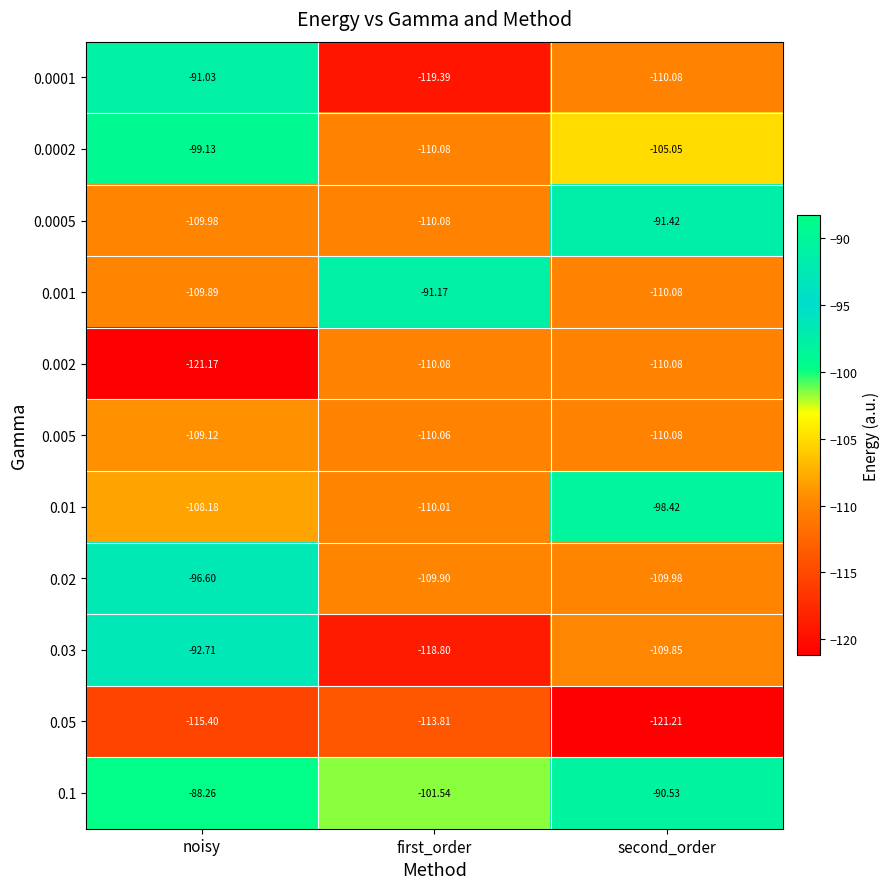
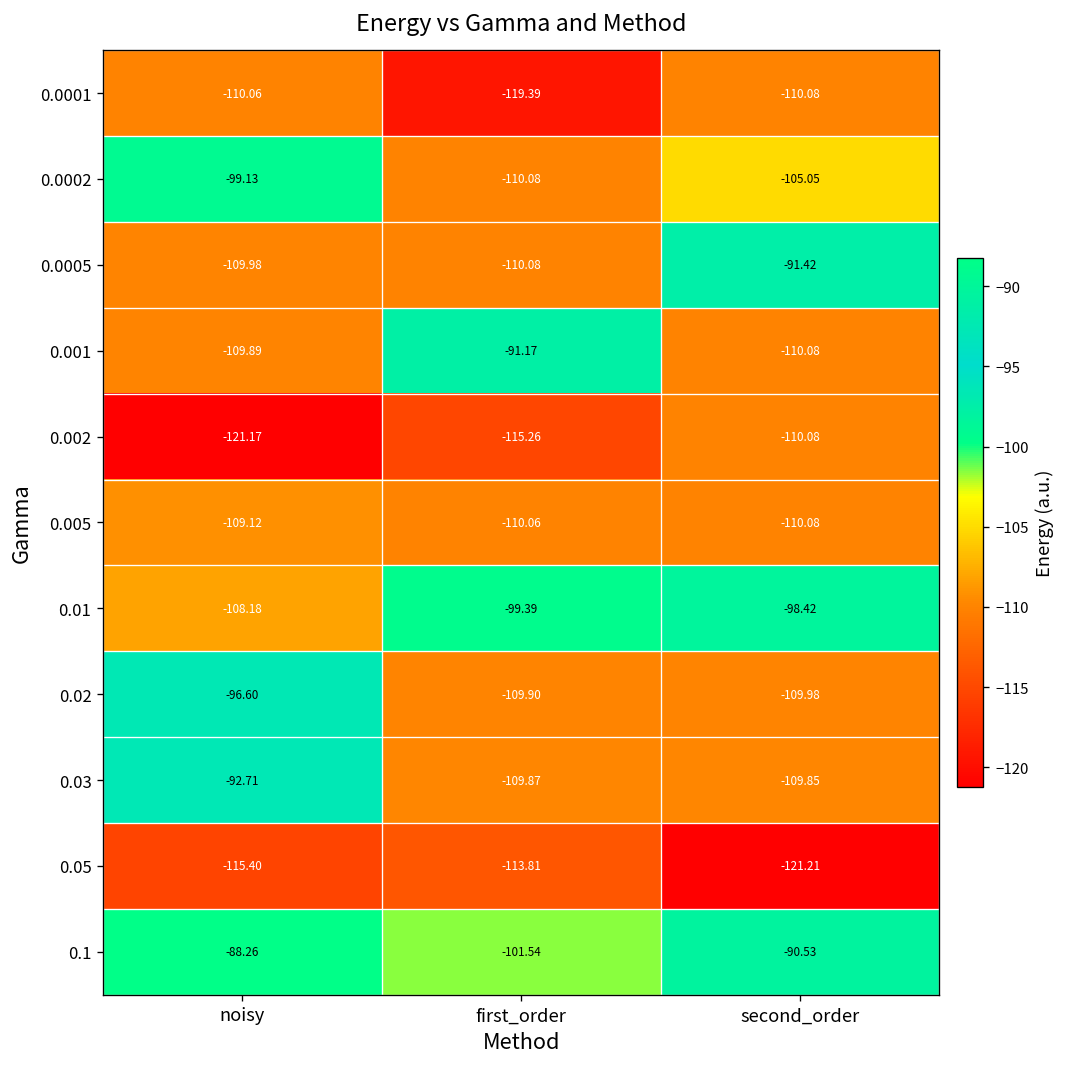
0.0001, noisy: -91.03 -> -110.06
0.002, first_order: -110.08 -> -115.26
0.01, first_order: -110.01 -> -99.39
0.03, first_order: -118.80 -> -109.87
